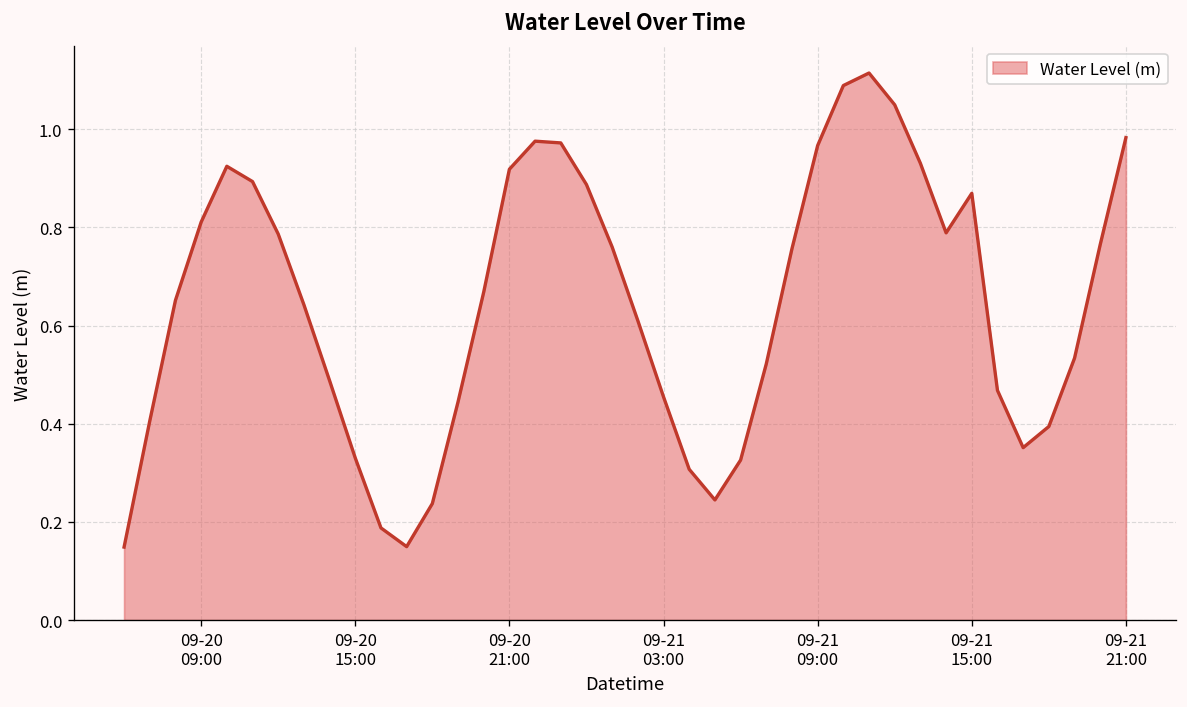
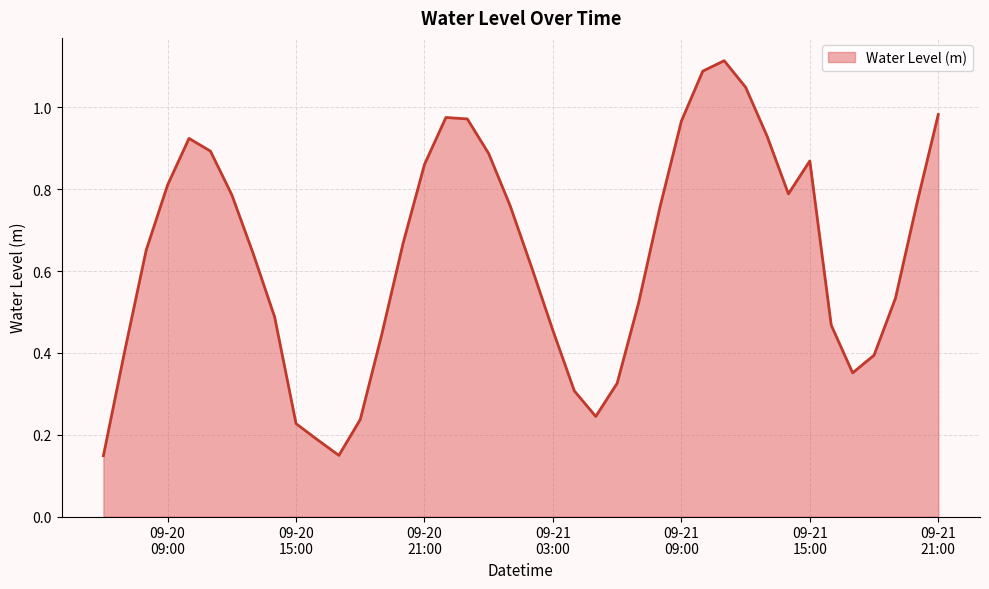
09-20 15:00: 0.33 -> 0.23
09-20 21:00: 0.92 -> 0.86
